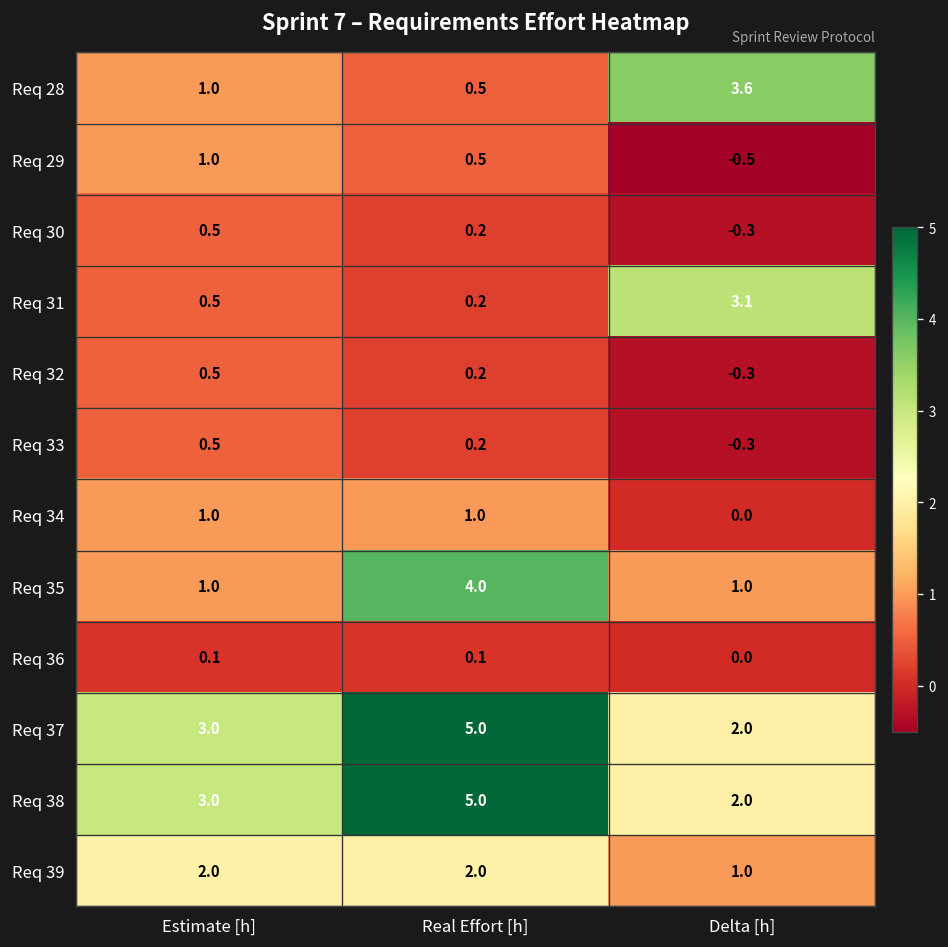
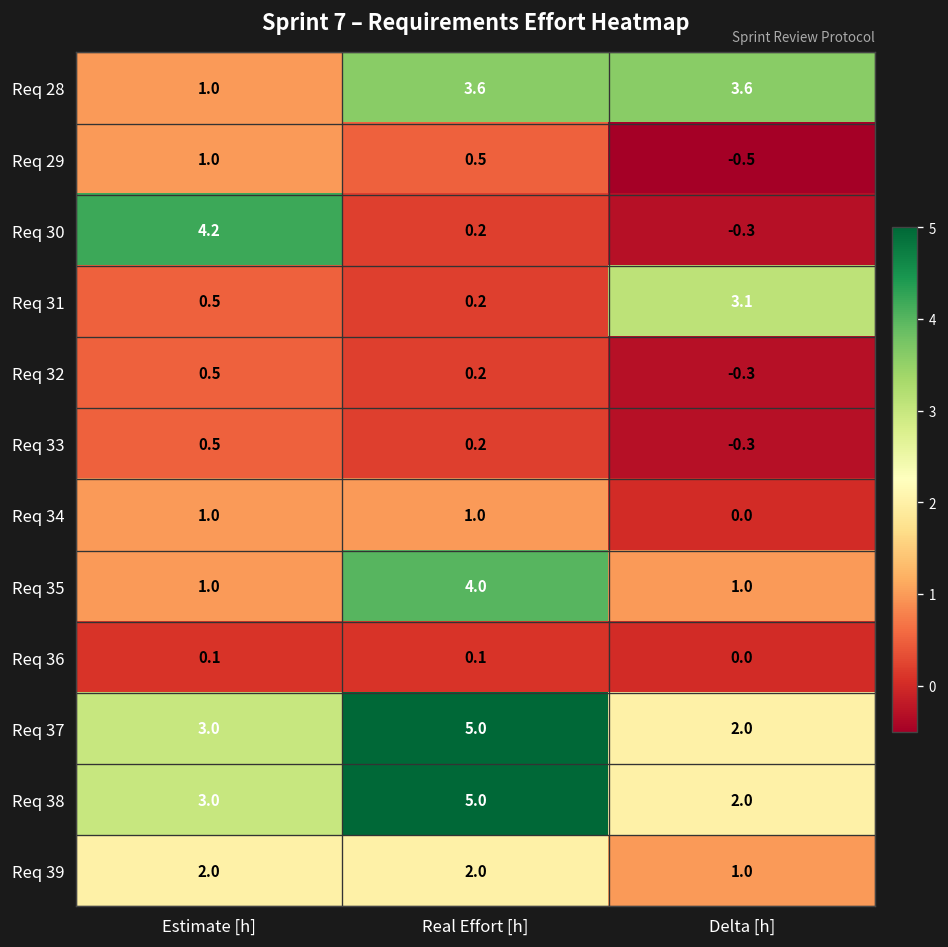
Req 28, Real Effort [h]: 0.5 -> 3.6
Req 30, Estimate [h]: 0.5 -> 4.2
